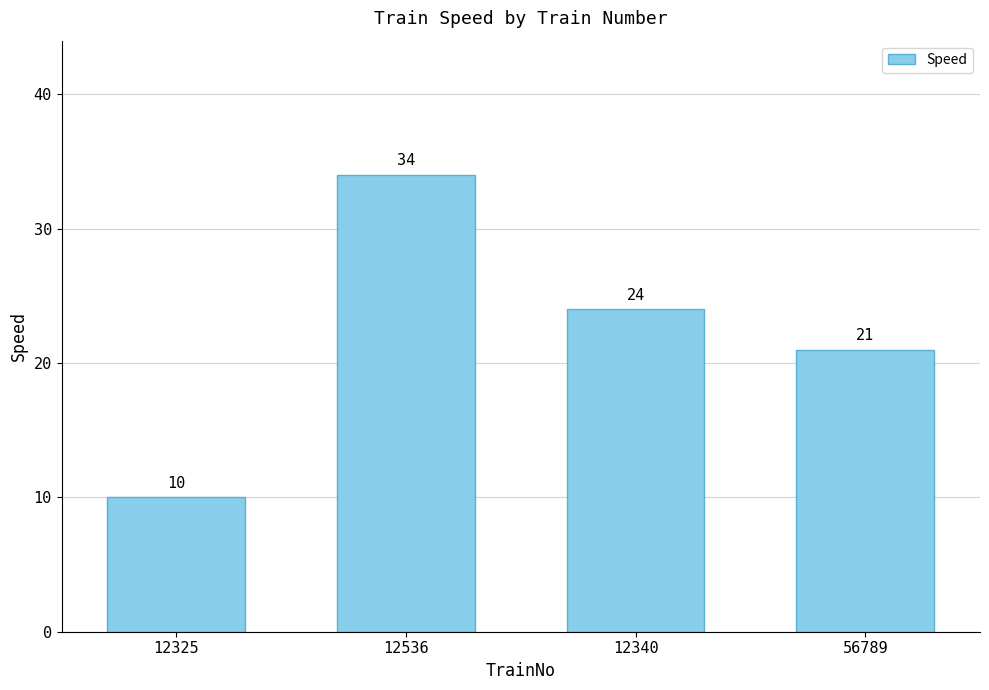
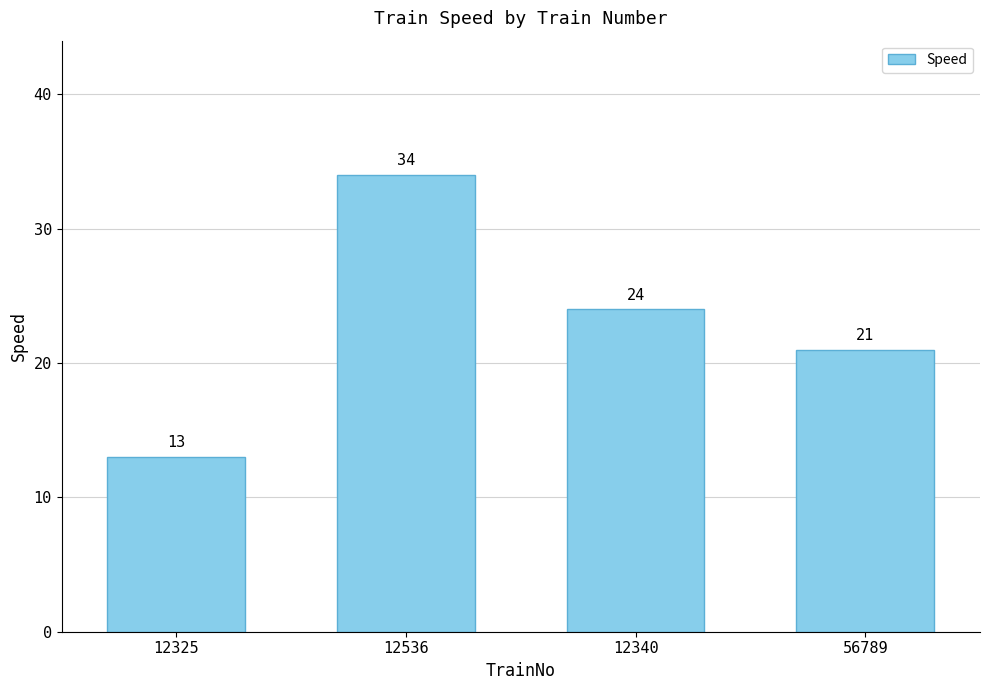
12325: 10 -> 13
